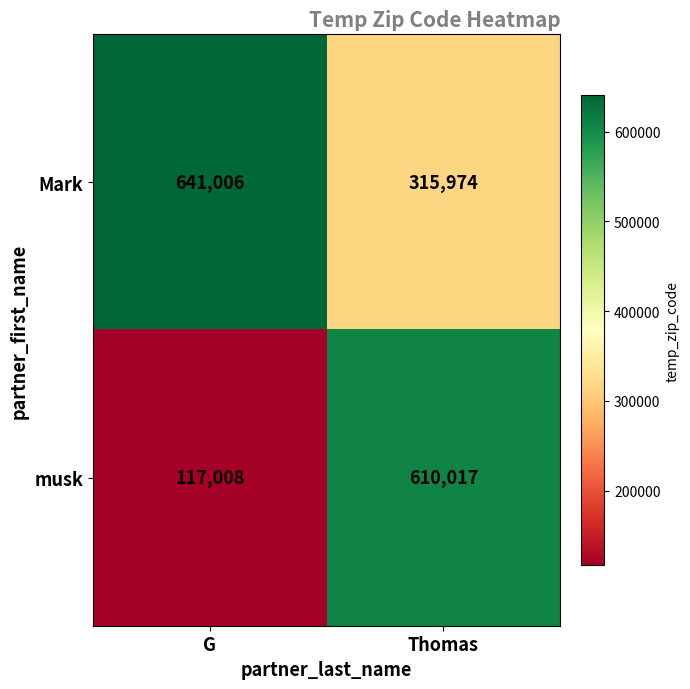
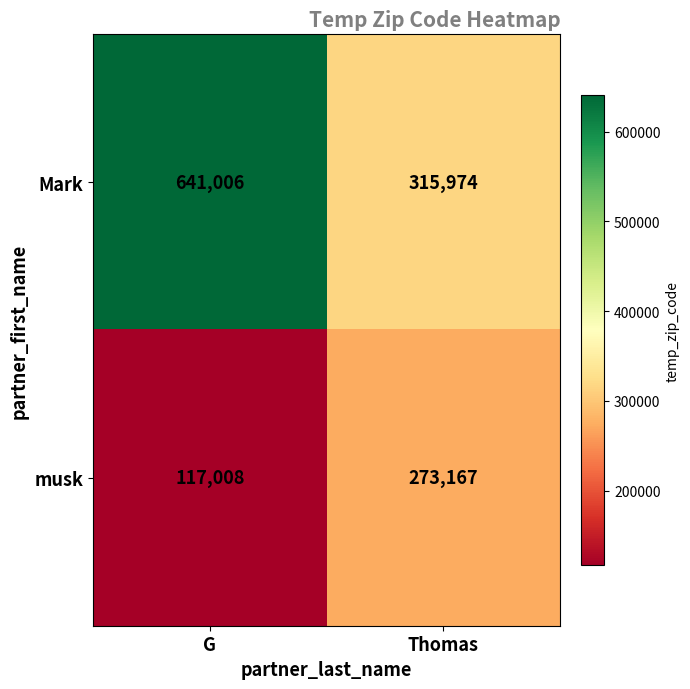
musk, Thomas: 610,017 -> 273,167
